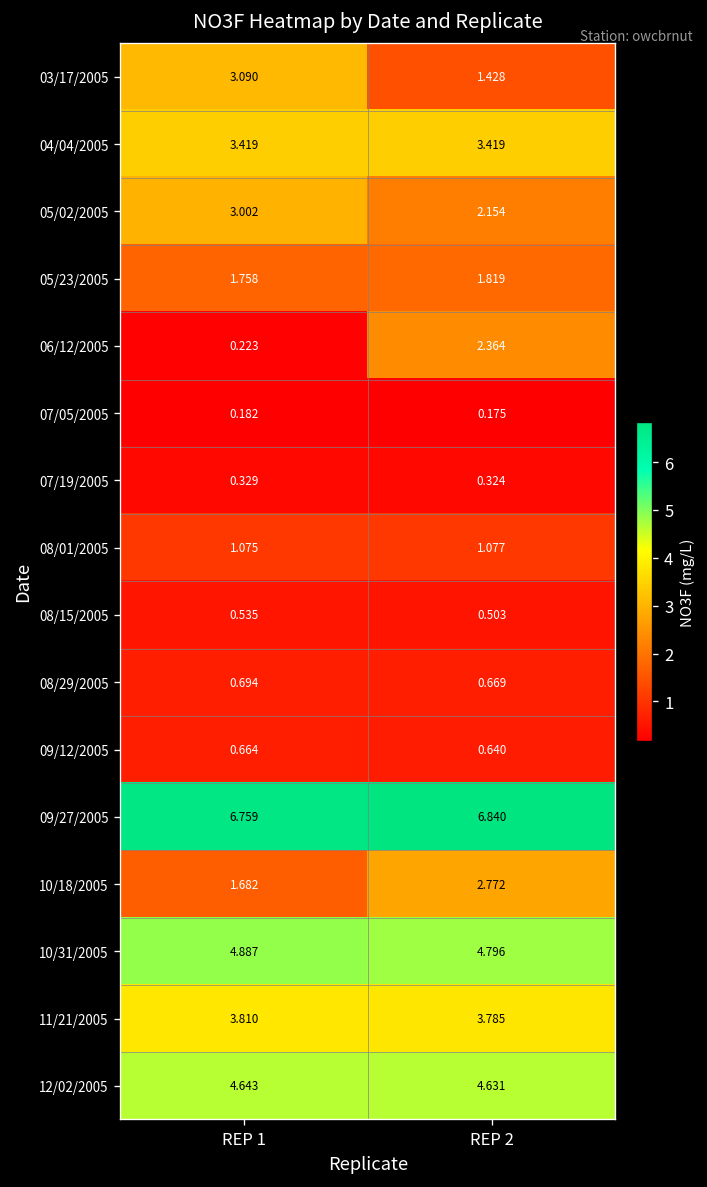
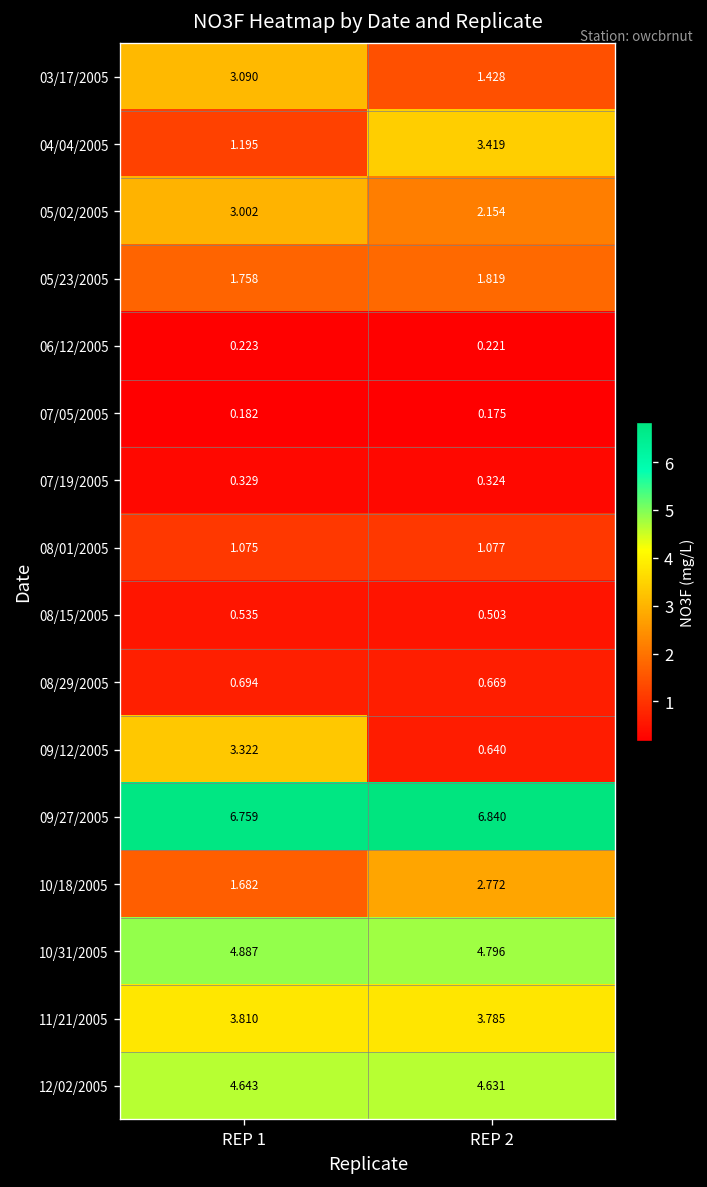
04/04/2005, REP 1: 3.419 -> 1.195
06/12/2005, REP 2: 2.364 -> 0.221
09/12/2005, REP 1: 0.664 -> 3.322
